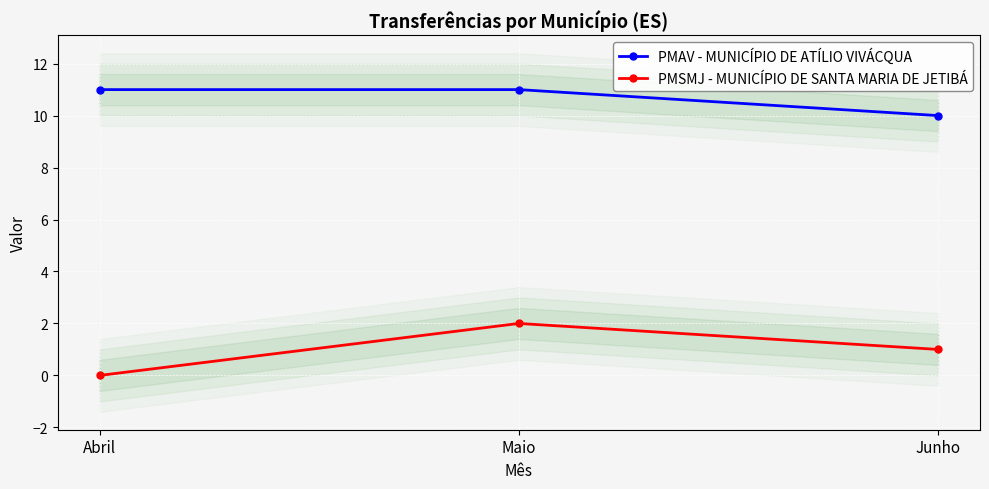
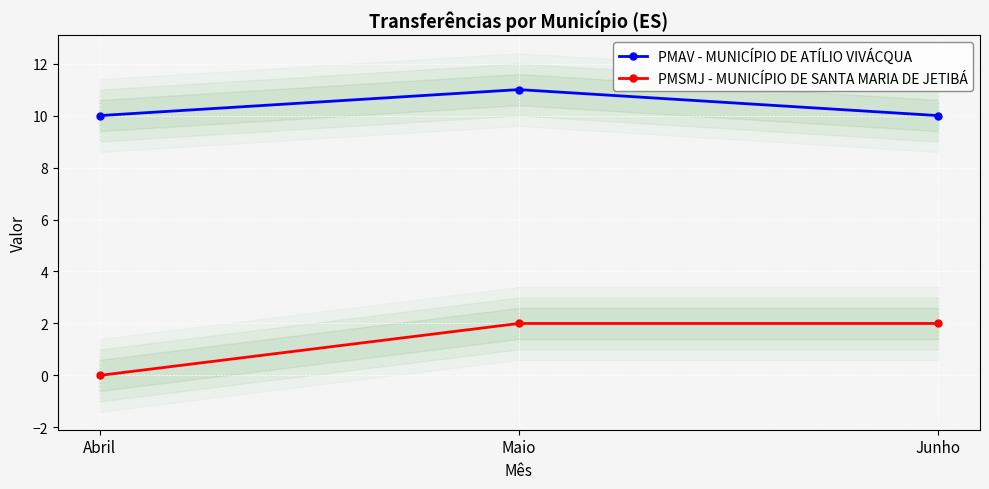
PMAV - MUNICÍPIO DE ATÍLIO VIVÁCQUA, Abril: 11 -> 10
PMSMJ - MUNICÍPIO DE SANTA MARIA DE JETIBÁ, Junho: 1 -> 2
